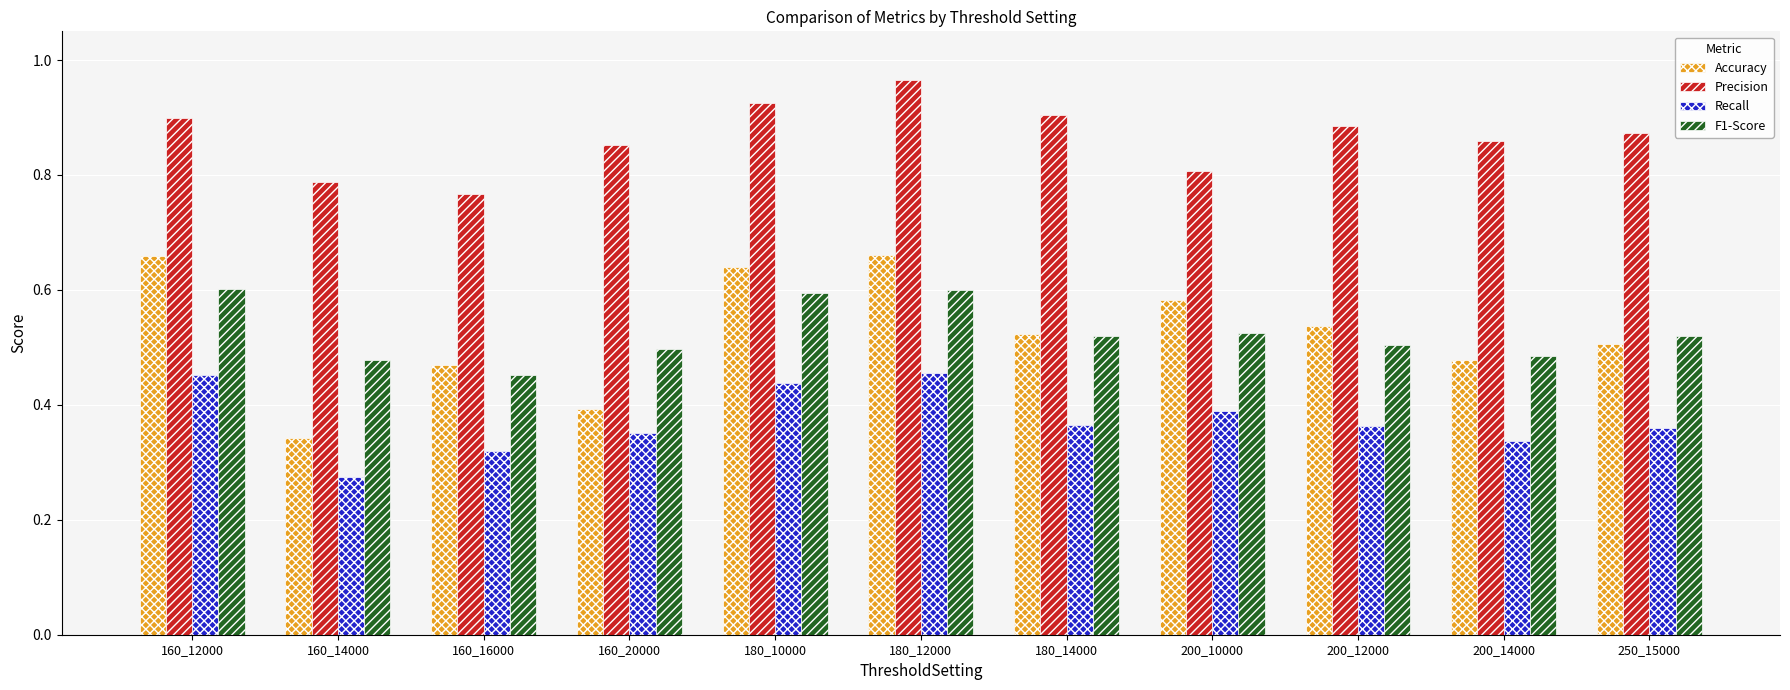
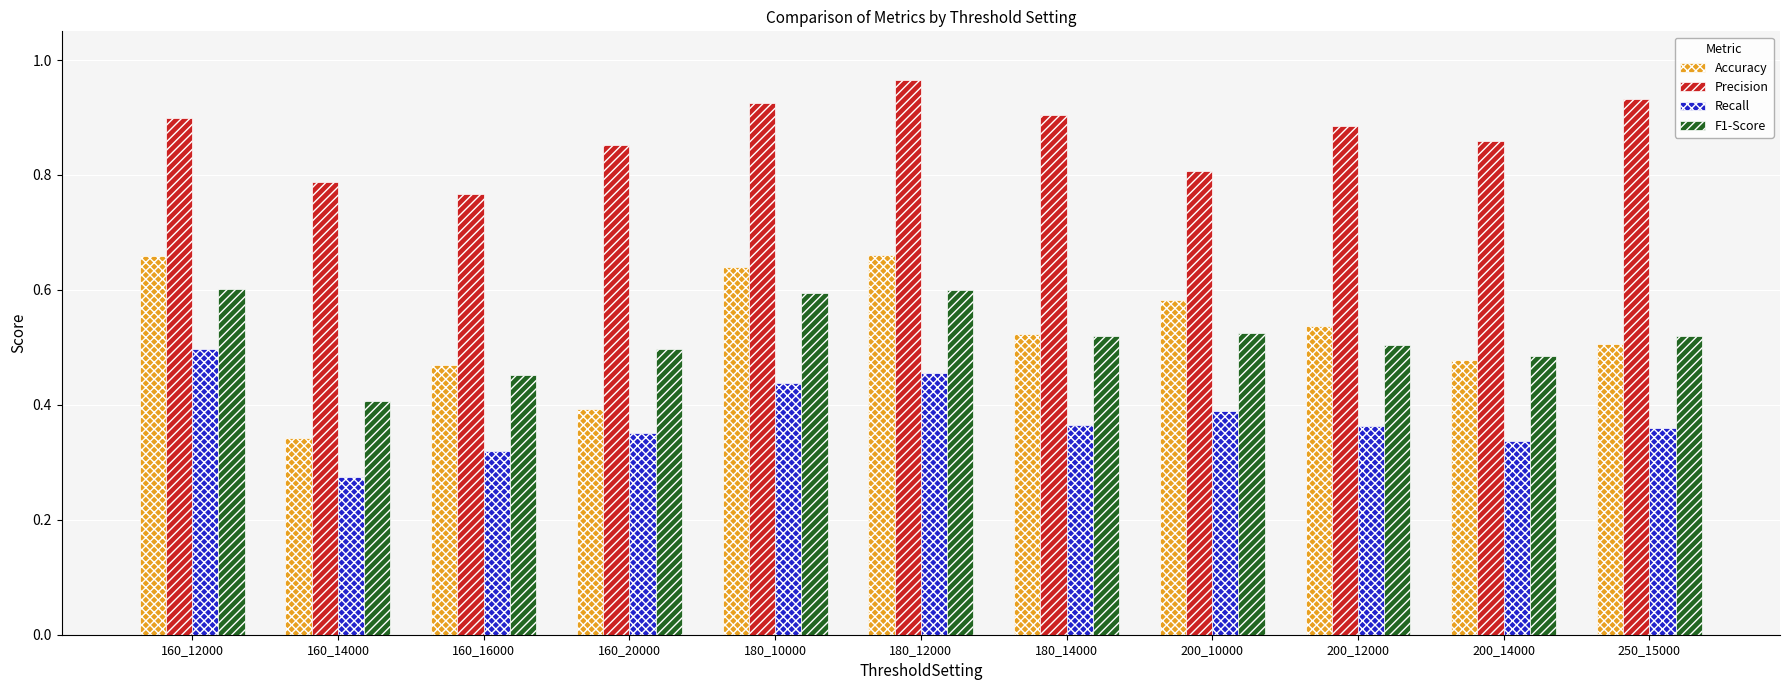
Recall, 160_12000: 0.45 -> 0.50
F1-Score, 160_14000: 0.48 -> 0.41
Precision, 250_15000: 0.87 -> 0.93
